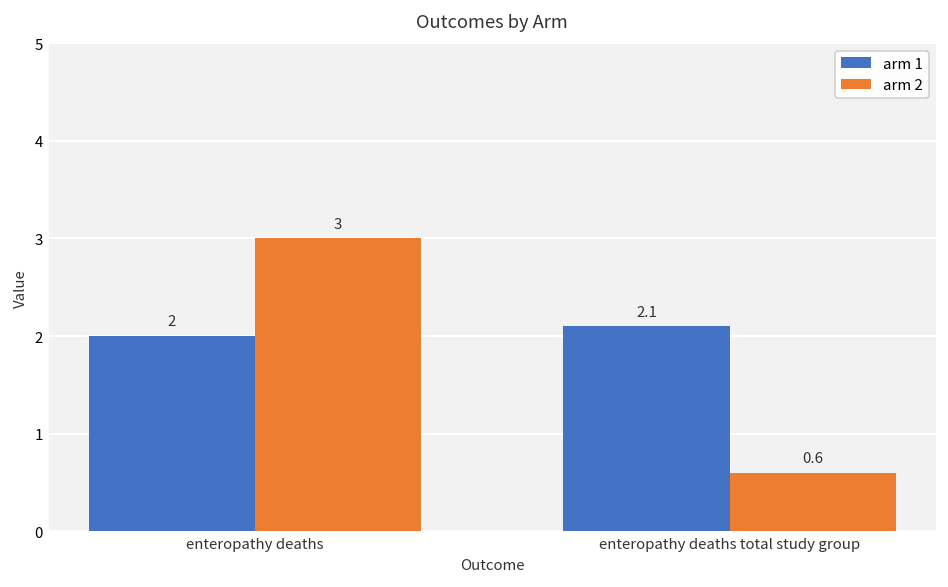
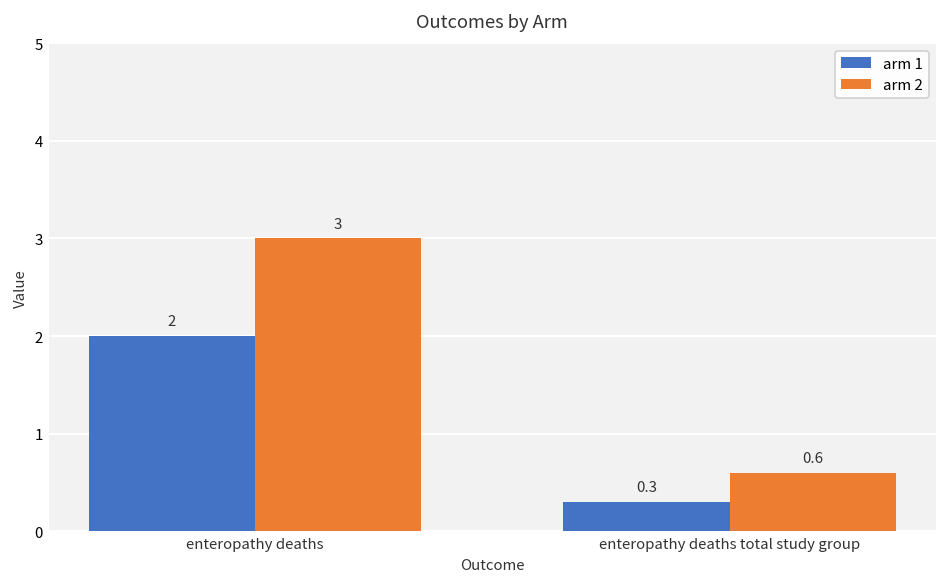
arm 1, enteropathy deaths total study group: 2.1 -> 0.3
